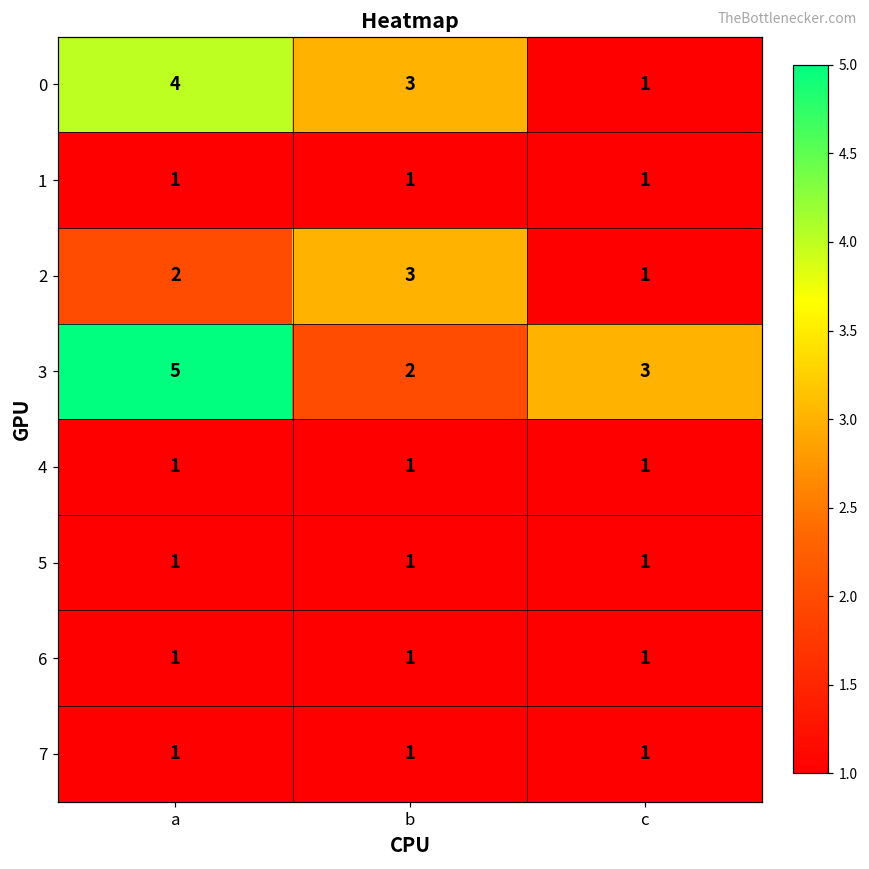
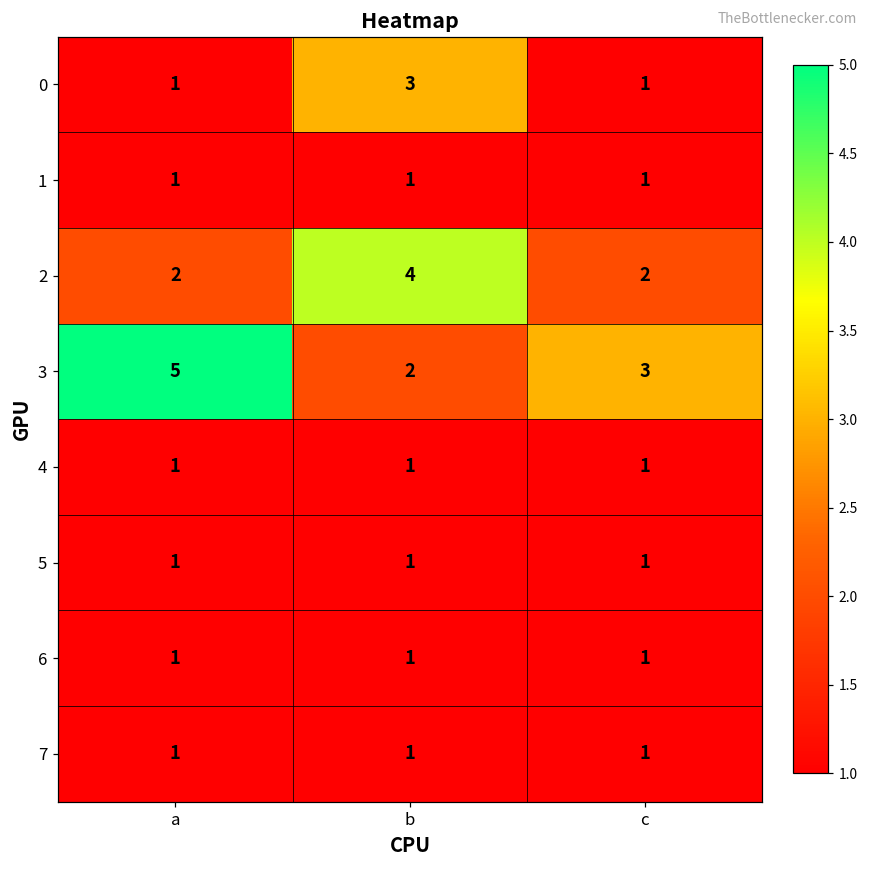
0, a: 4 -> 1
2, b: 3 -> 4
2, c: 1 -> 2
